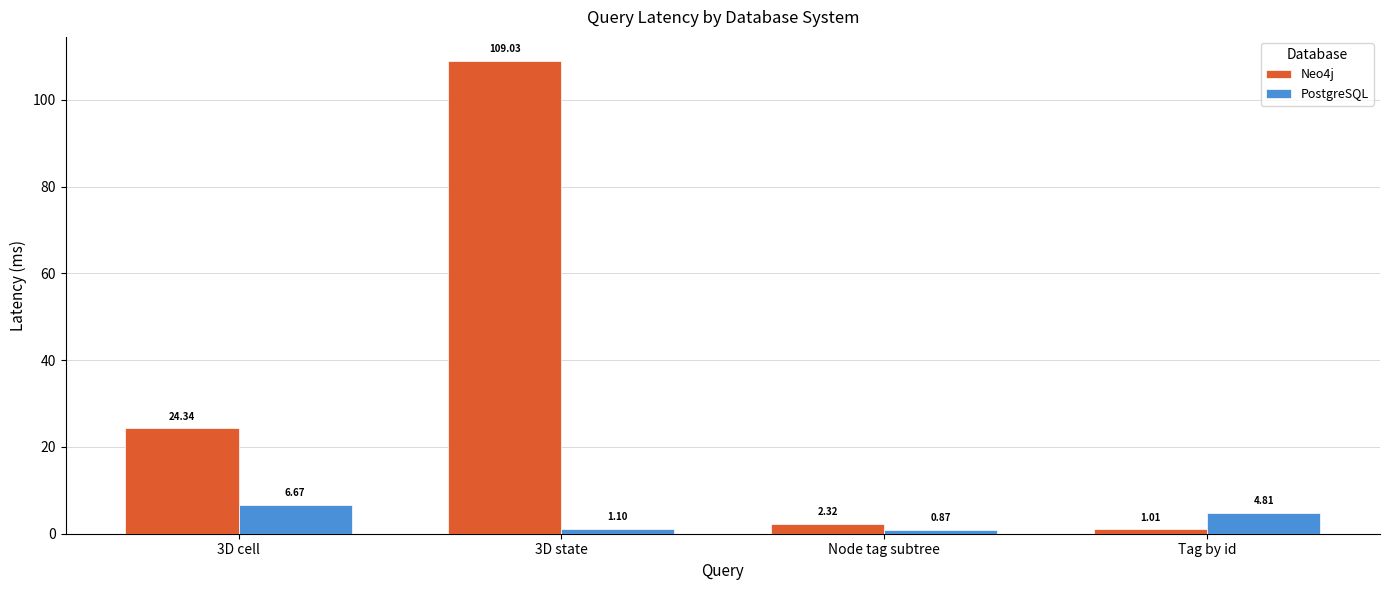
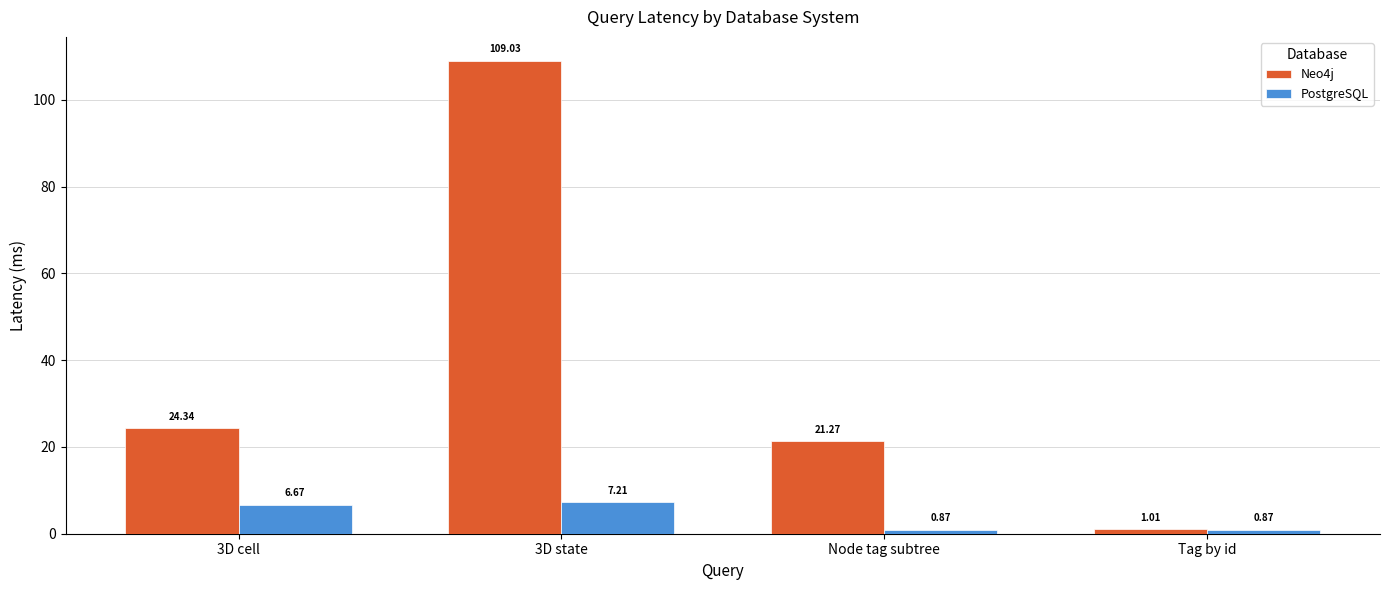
PostgreSQL, 3D state: 1.10 -> 7.21
Neo4j, Node tag subtree: 2.32 -> 21.27
PostgreSQL, Tag by id: 4.81 -> 0.87
